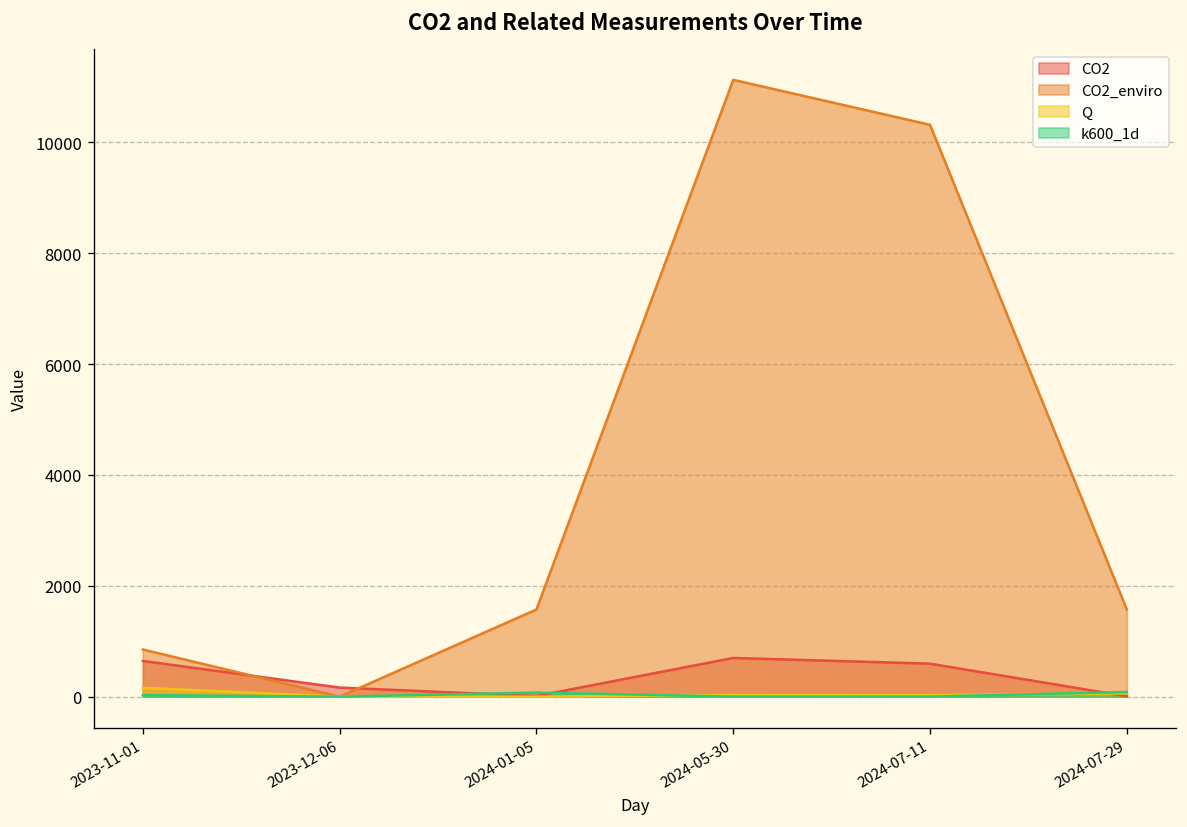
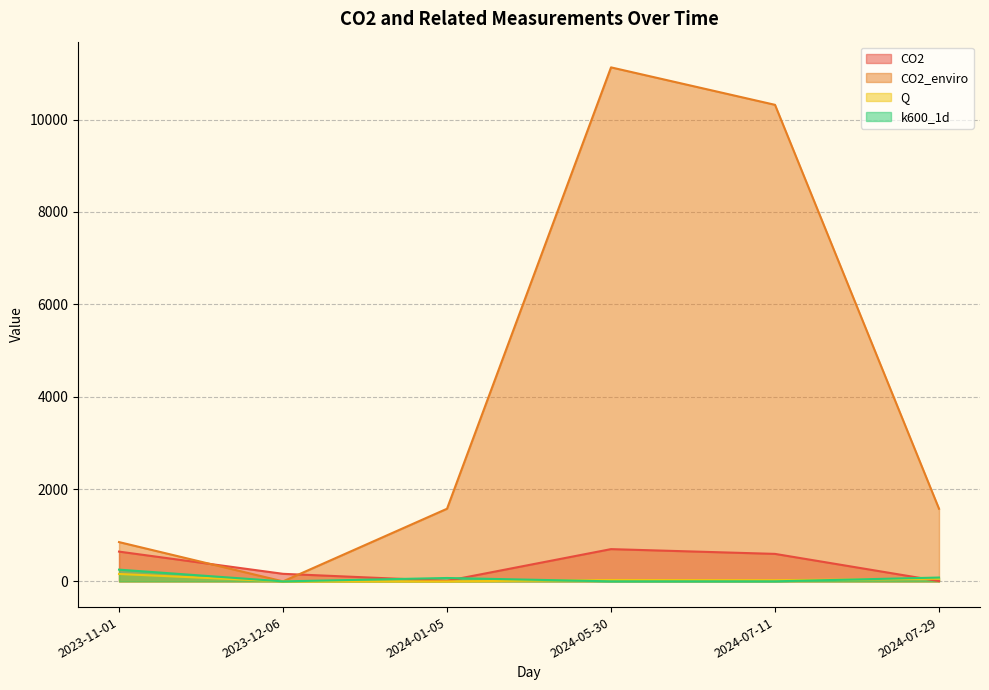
k600_1d, 2023-11-01: 0 -> 300
